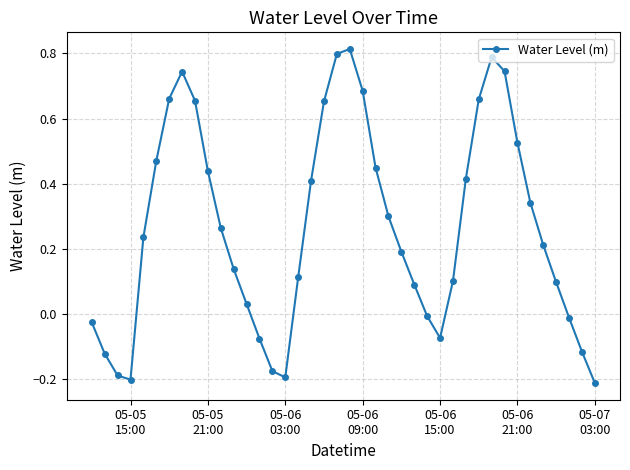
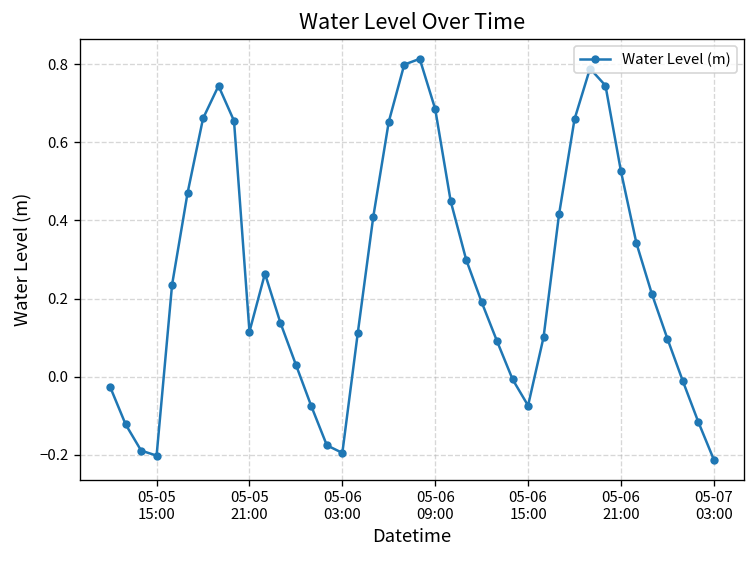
05-05 21:00: 0.44 -> 0.12
